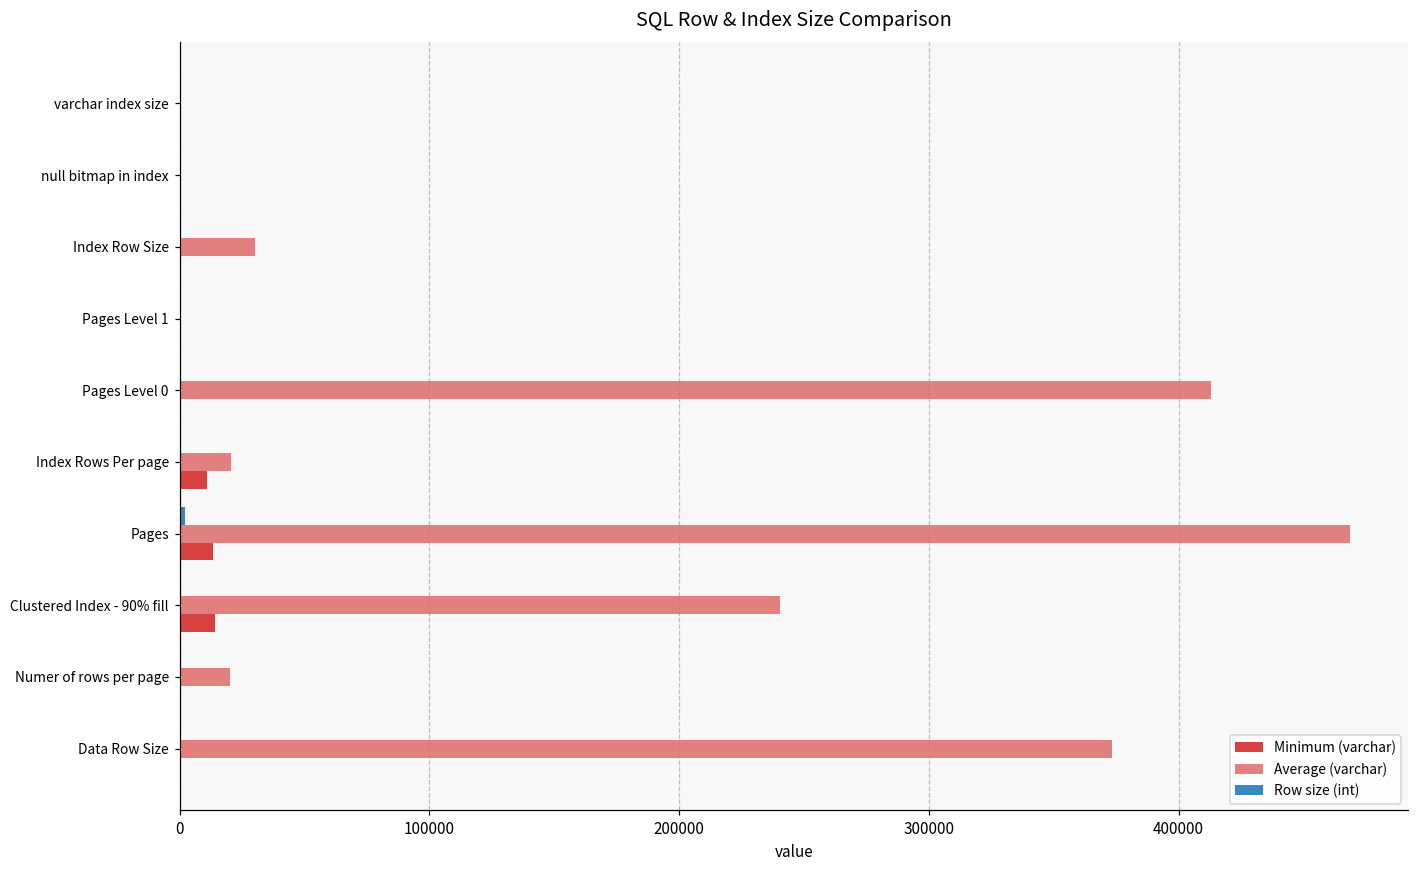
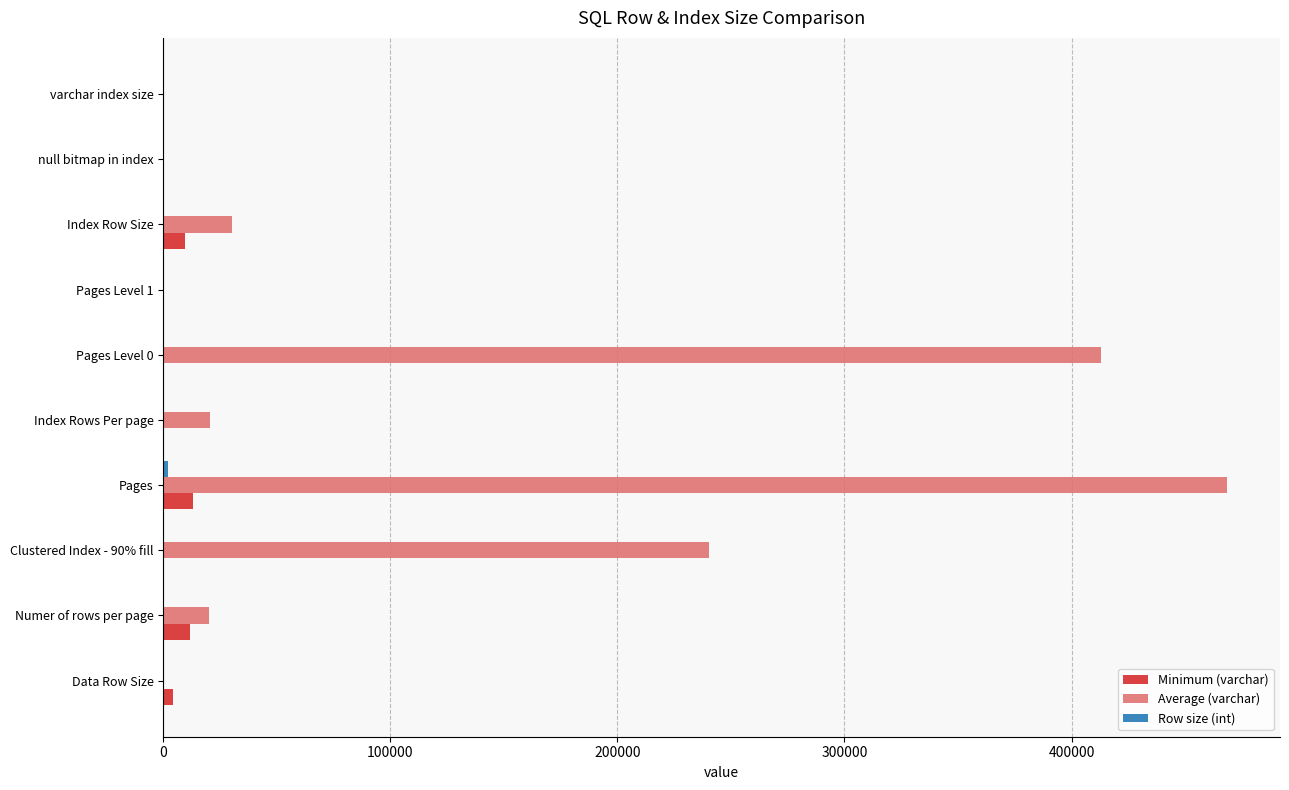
Minimum (varchar), Index Row Size: 0 -> 10000
Minimum (varchar), Index Rows Per page: 11000 -> 0
Minimum (varchar), Clustered Index - 90% fill: 14000 -> 0
Minimum (varchar), Numer of rows per page: 0 -> 12000
Average (varchar), Data Row Size: 373000 -> 0
Minimum (varchar), Data Row Size: 0 -> 4000
